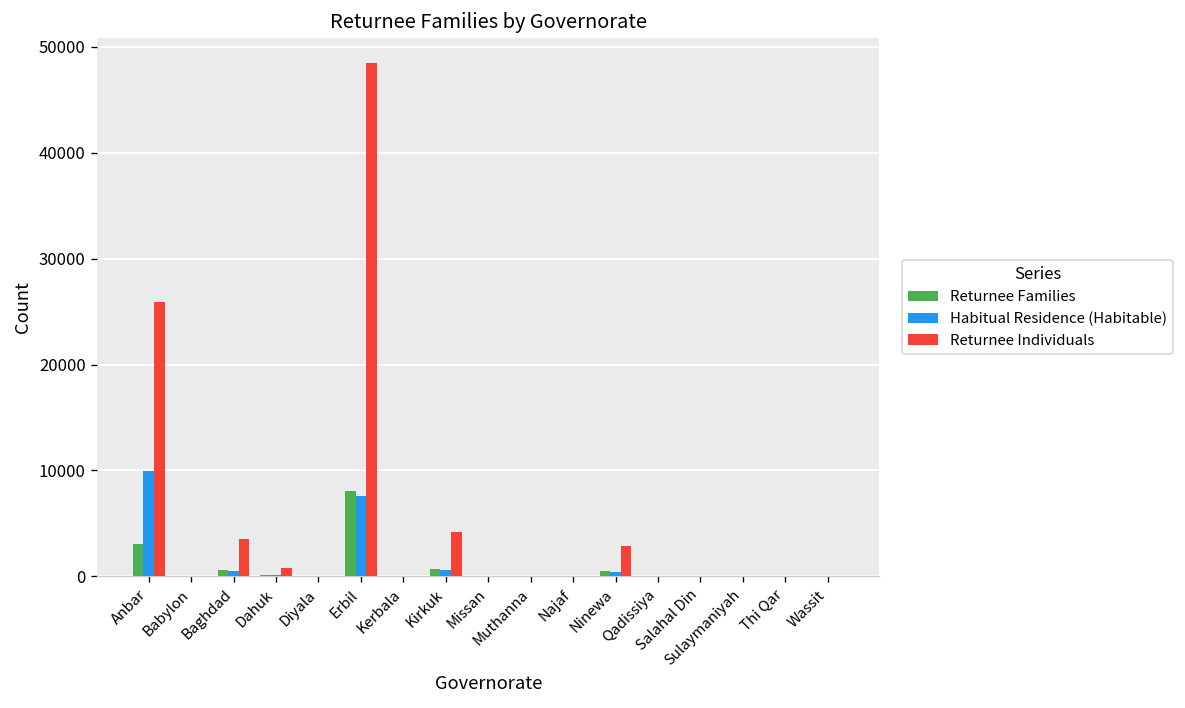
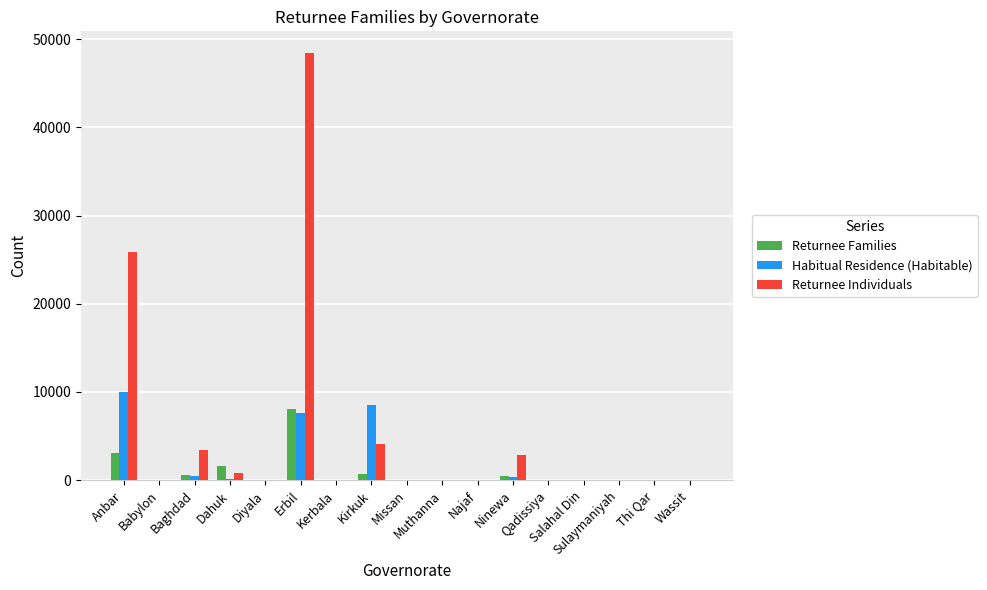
Returnee Families, Dahuk: 0 -> 2000
Habitual Residence (Habitable), Kirkuk: 1000 -> 9000
